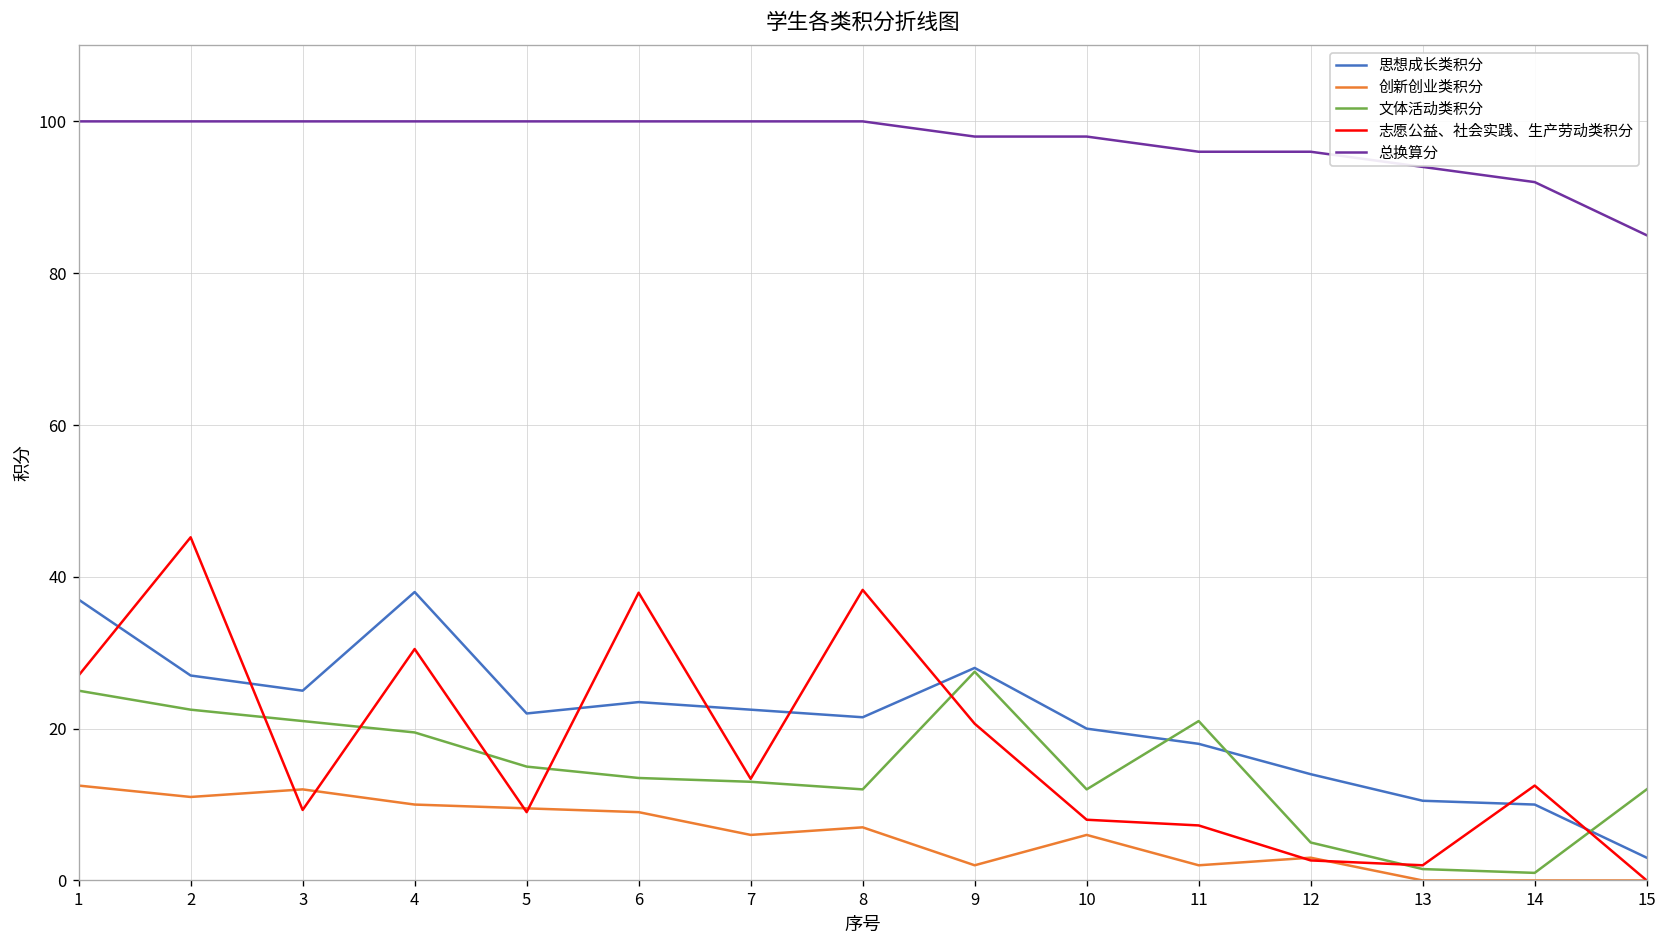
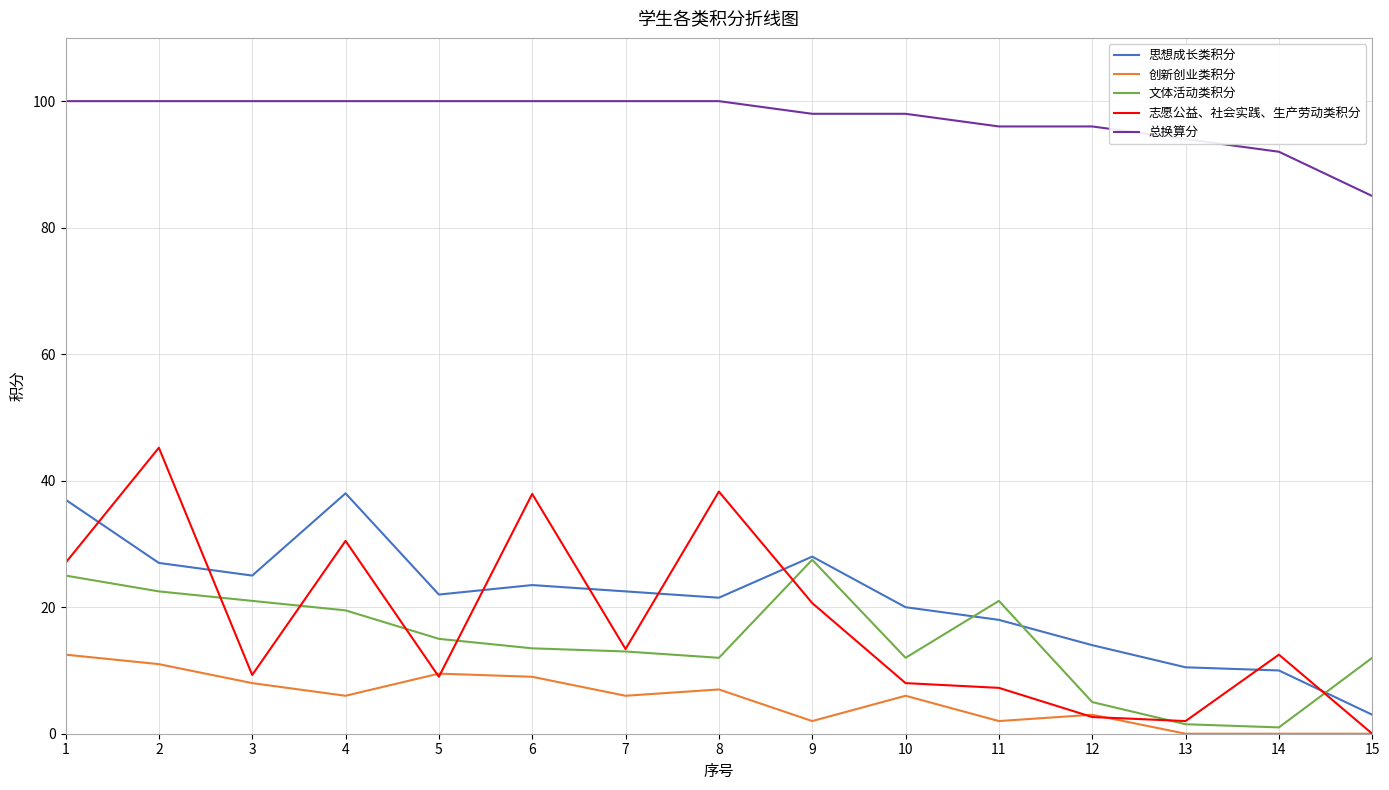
创新创业类积分, 3: 12 -> 8
创新创业类积分, 4: 10 -> 6
